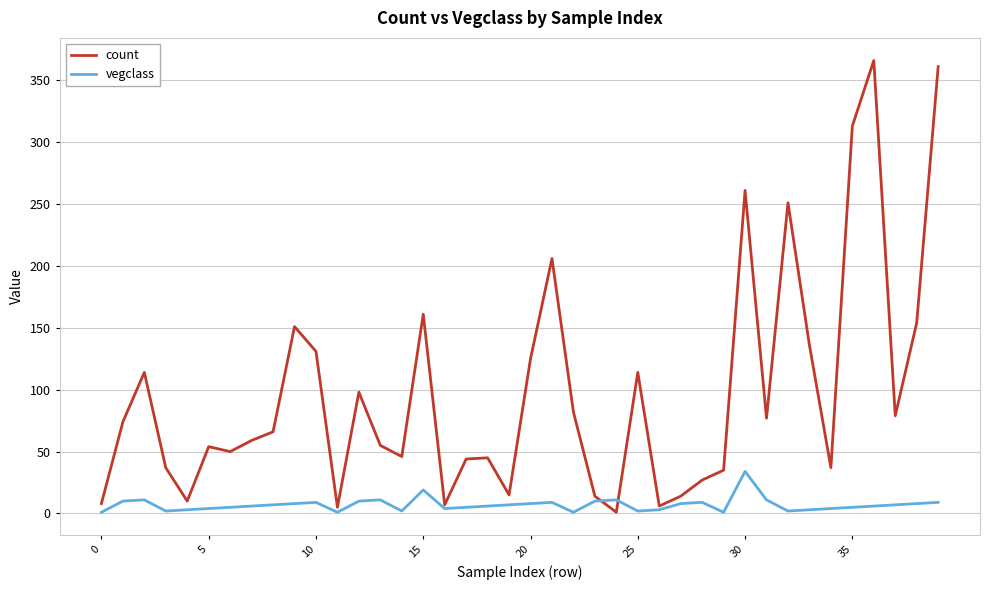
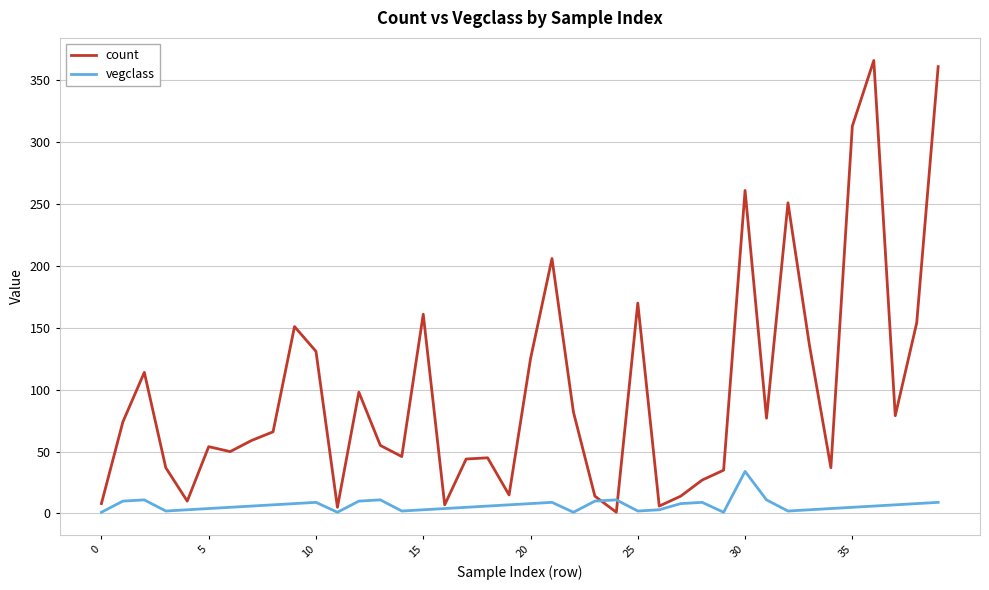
vegclass, 15: 19 -> 3
count, 25: 114 -> 170
